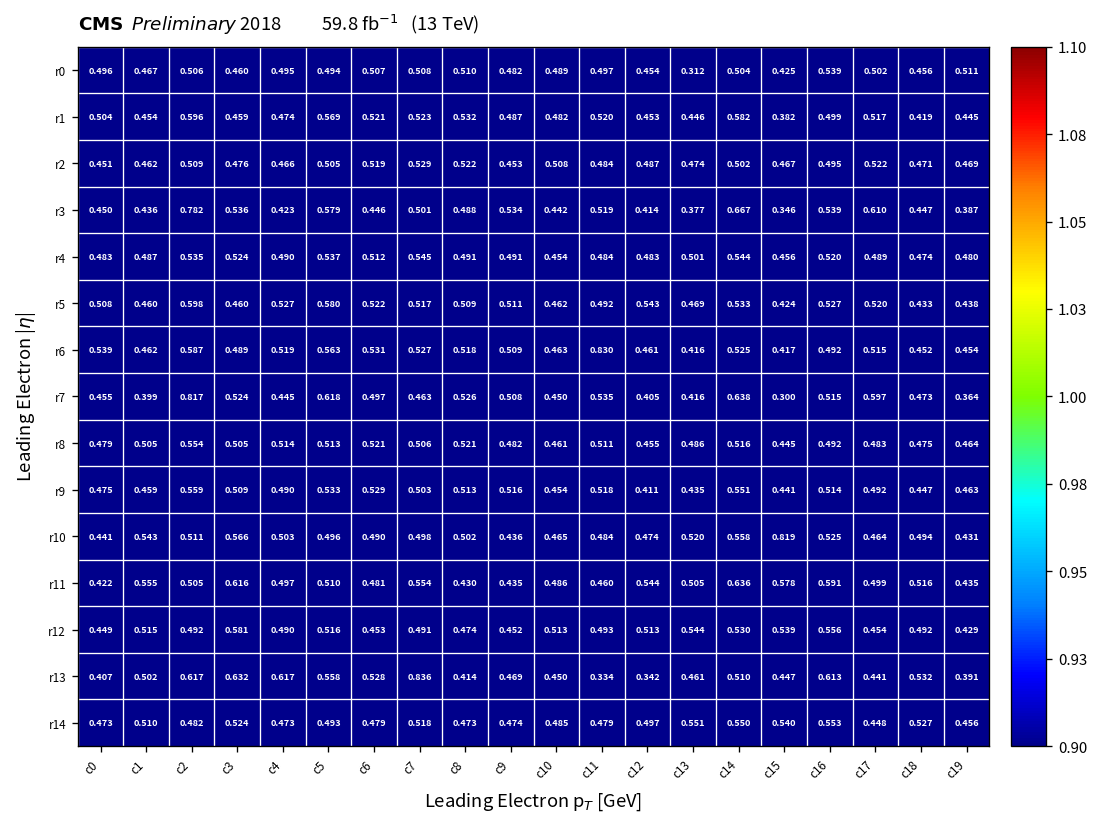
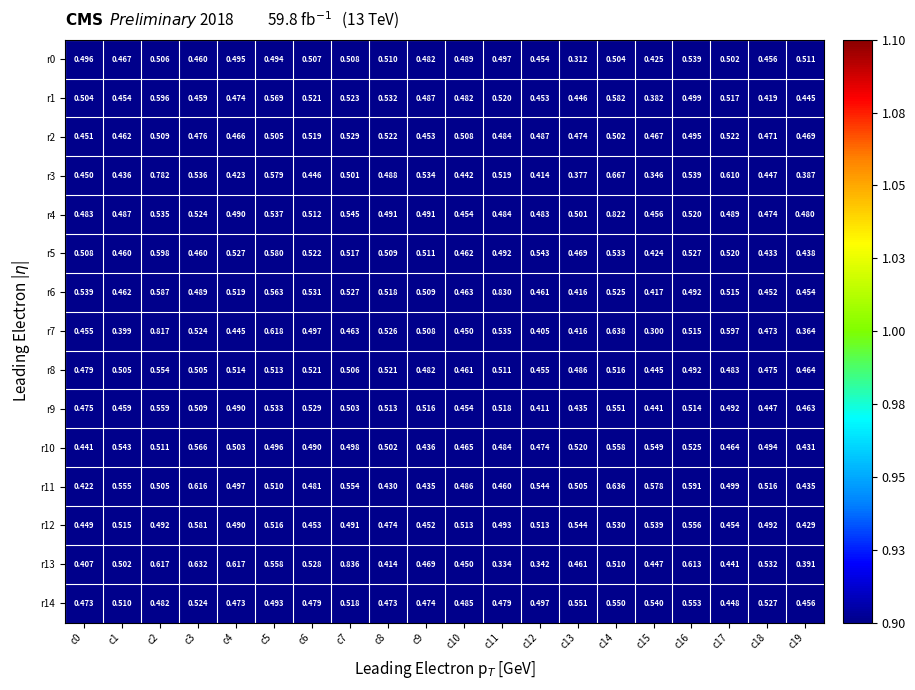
r4, c14: 0.544 -> 0.822
r10, c15: 0.819 -> 0.549
